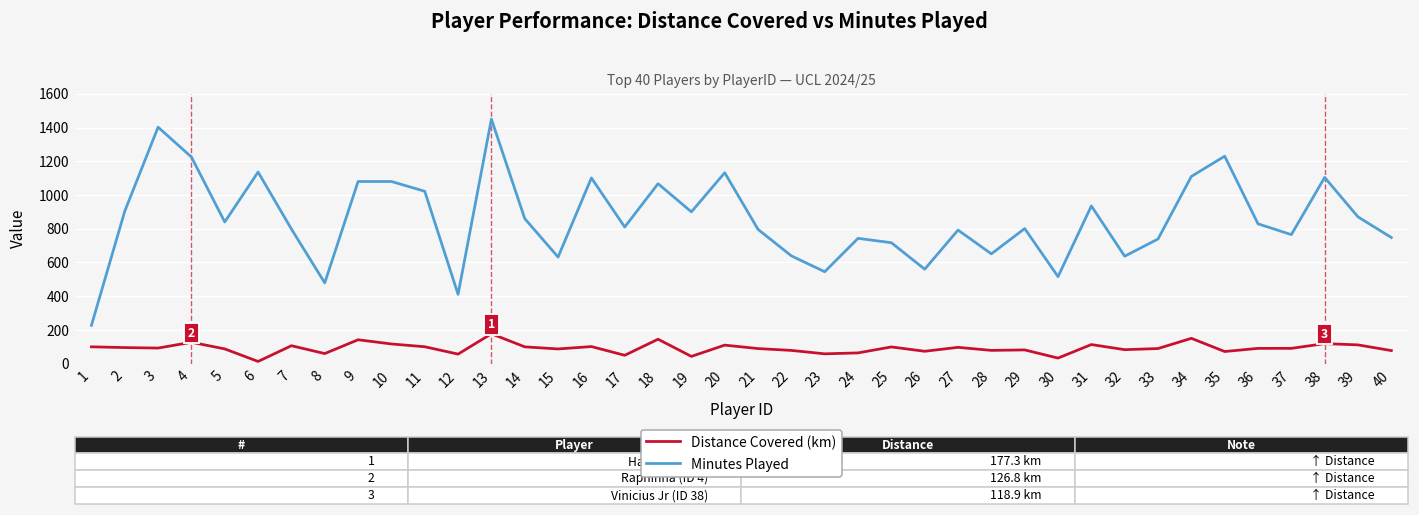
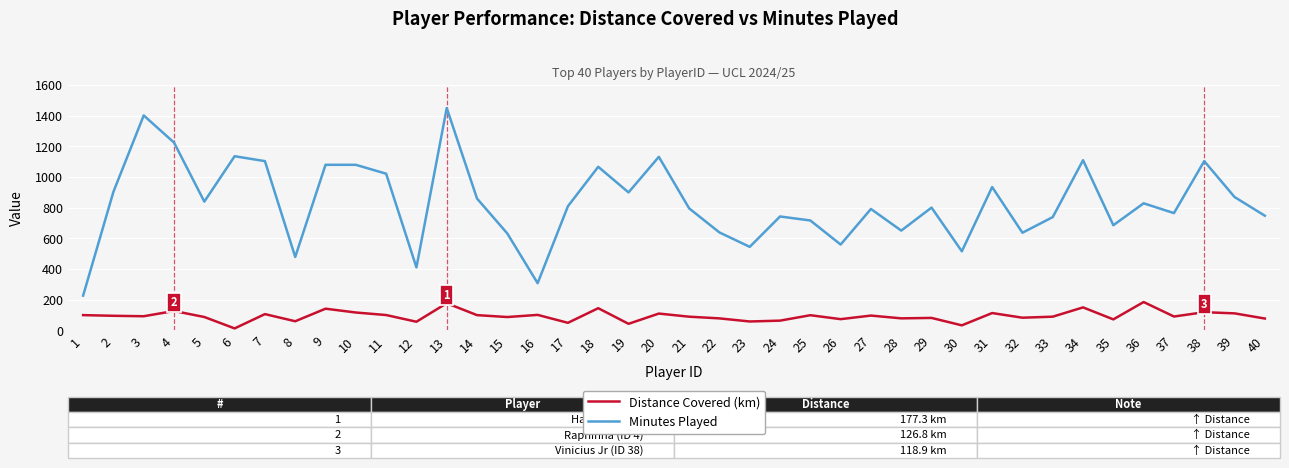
Minutes Played, 7: 800 -> 1100
Minutes Played, 16: 1100 -> 310
Minutes Played, 35: 1230 -> 690
Distance Covered (km), 36: 90 -> 190
